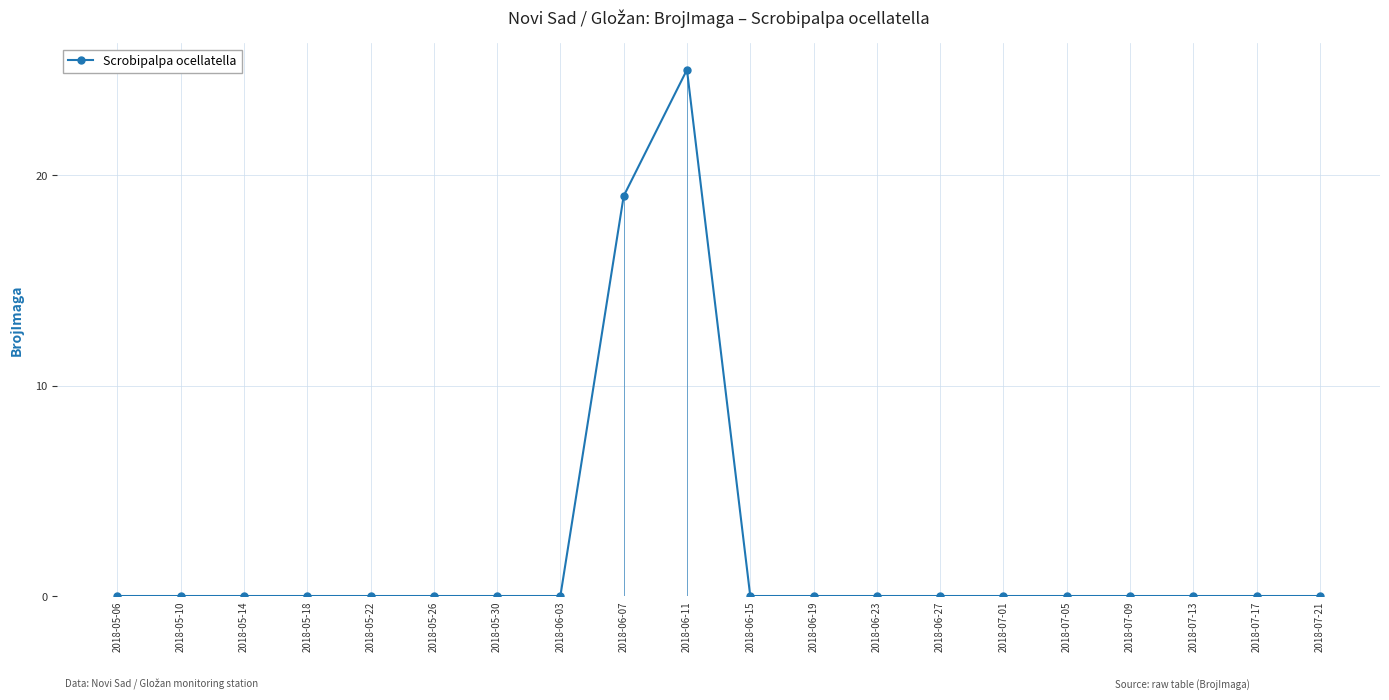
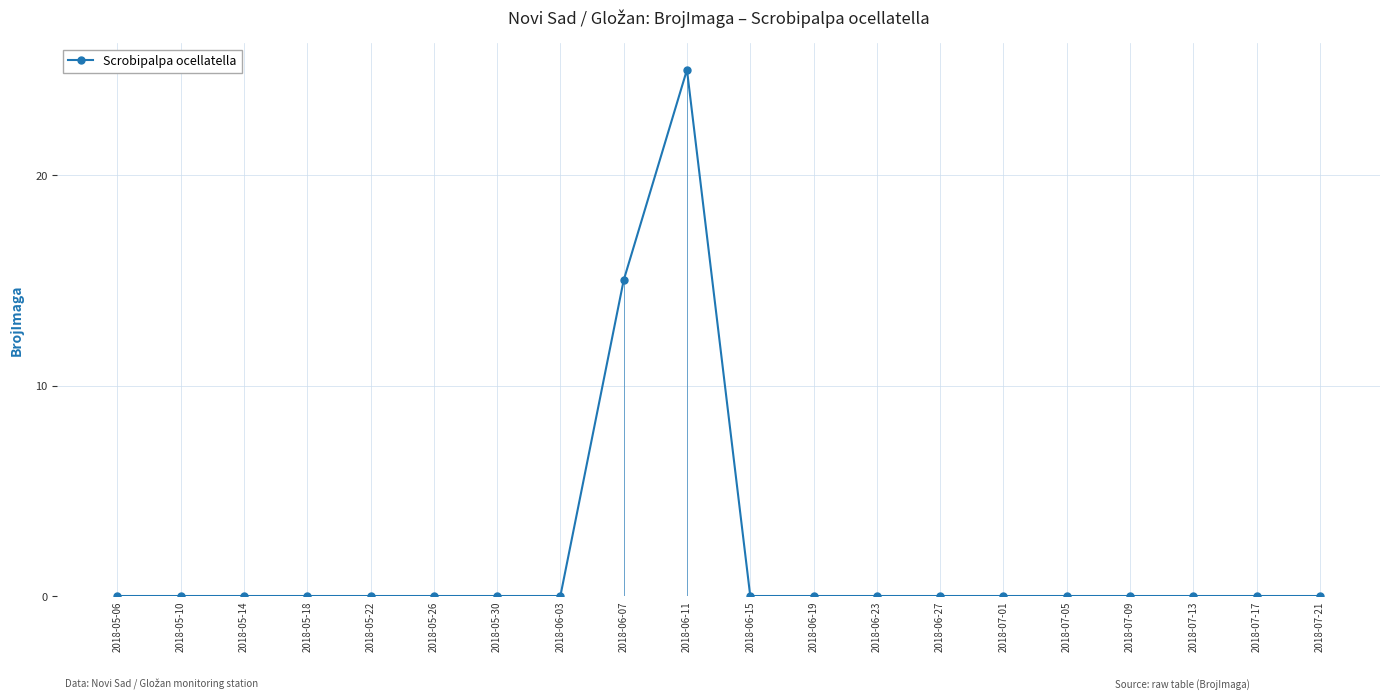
2018-06-07: 19 -> 15
